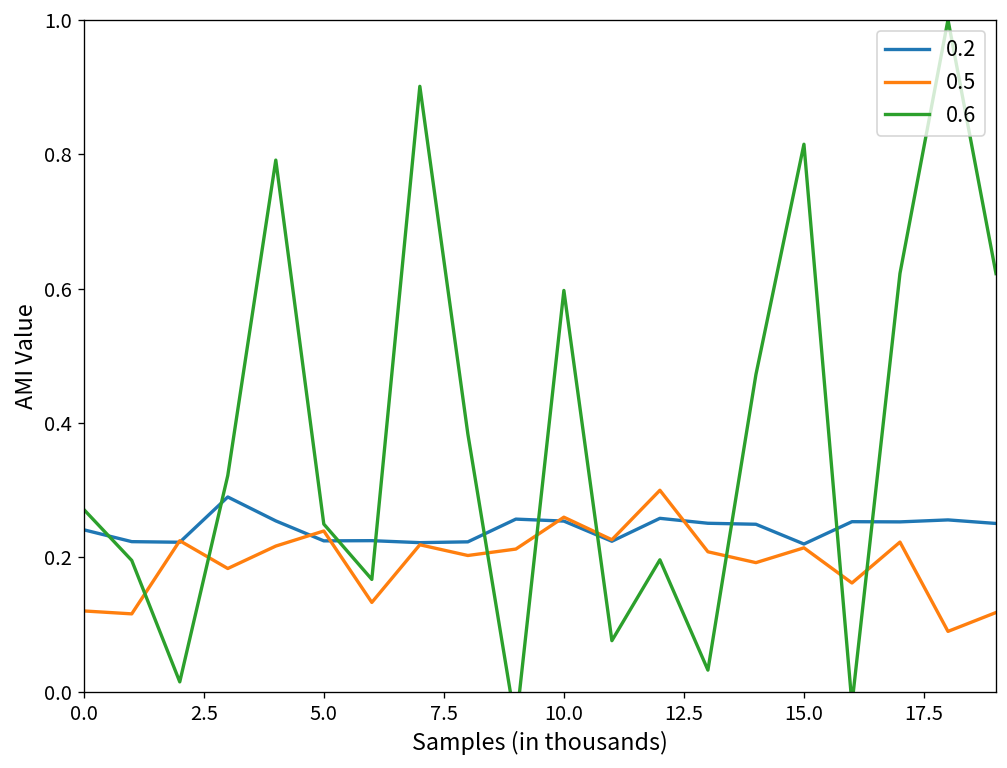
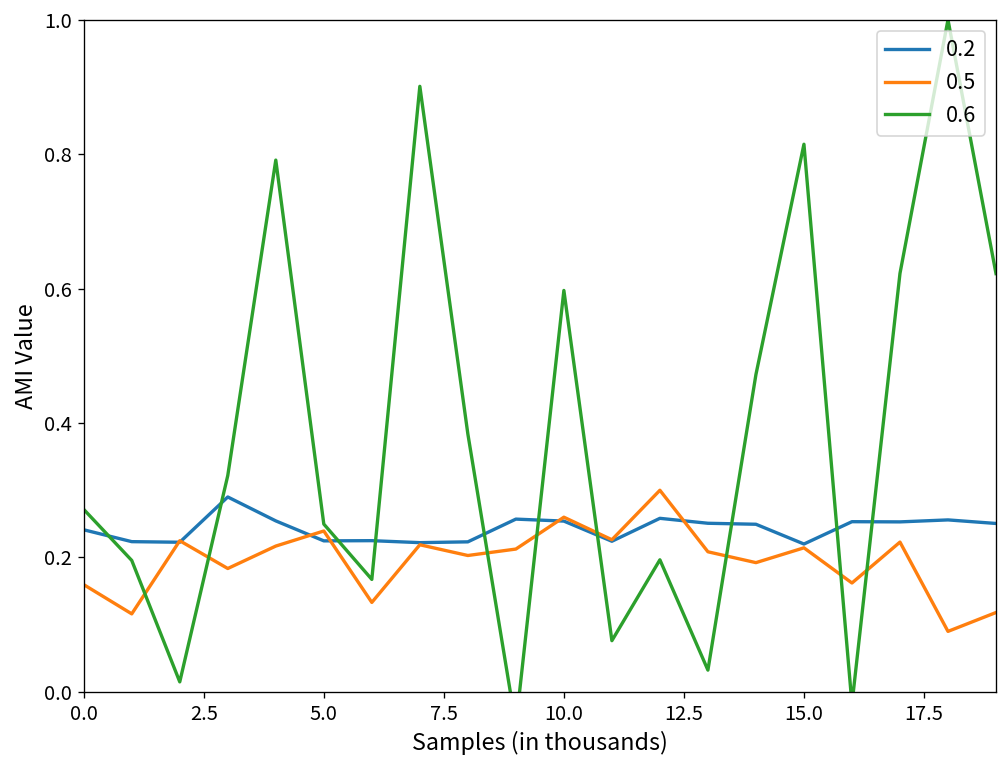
0.5, 0.0: 0.12 -> 0.16
